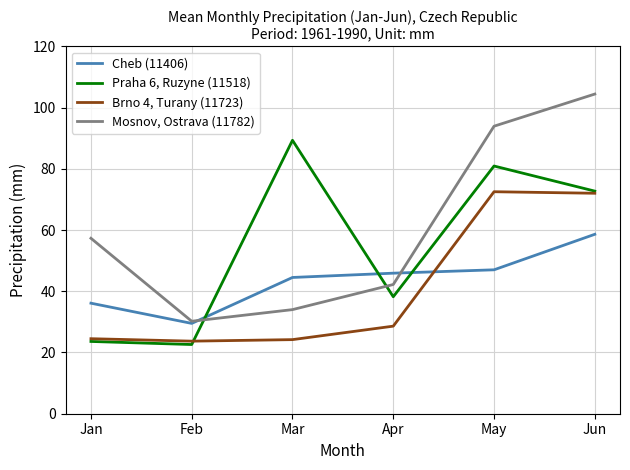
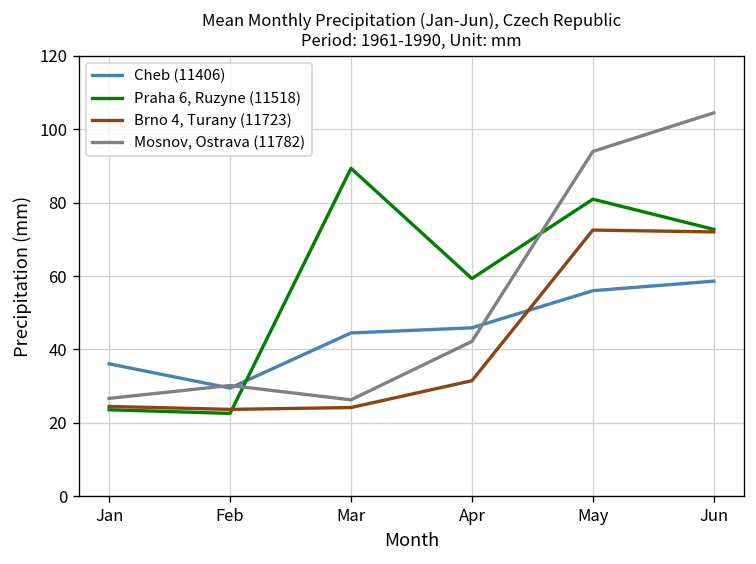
Mosnov, Ostrava (11782), Jan: 57 -> 27
Mosnov, Ostrava (11782), Mar: 34 -> 26
Praha 6, Ruzyne (11518), Apr: 38 -> 59
Brno 4, Turany (11723), Apr: 29 -> 32
Cheb (11406), May: 47 -> 56
